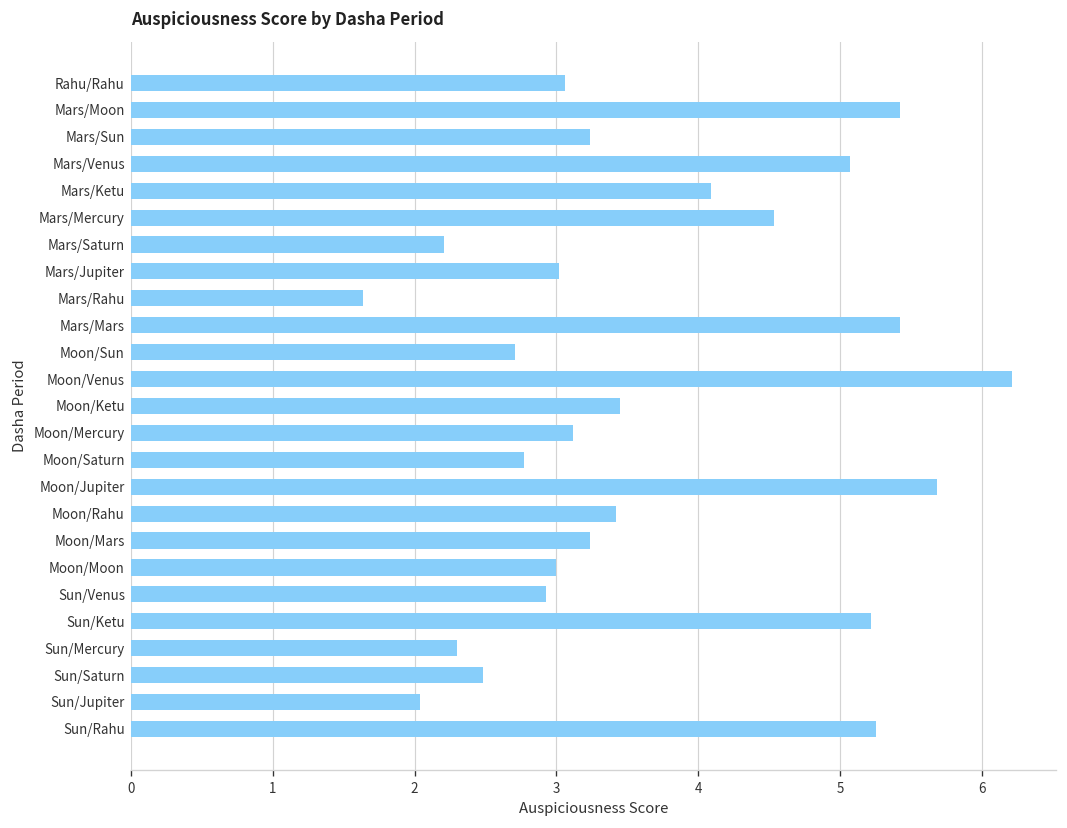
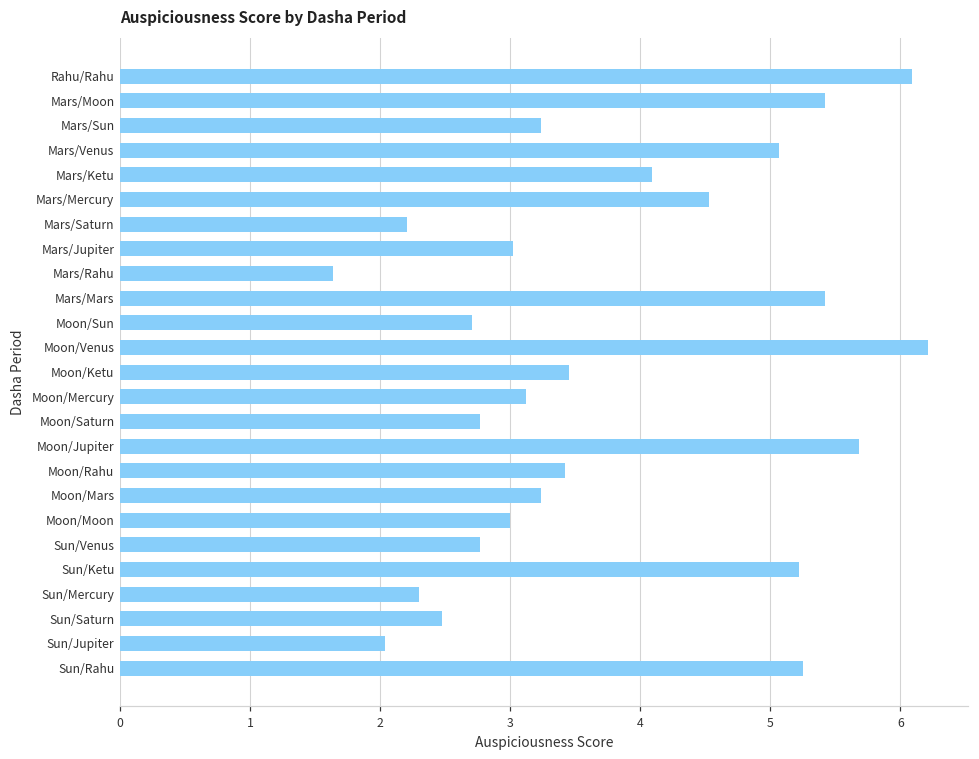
Rahu/Rahu: 3.06 -> 6.09
Sun/Venus: 2.93 -> 2.77
